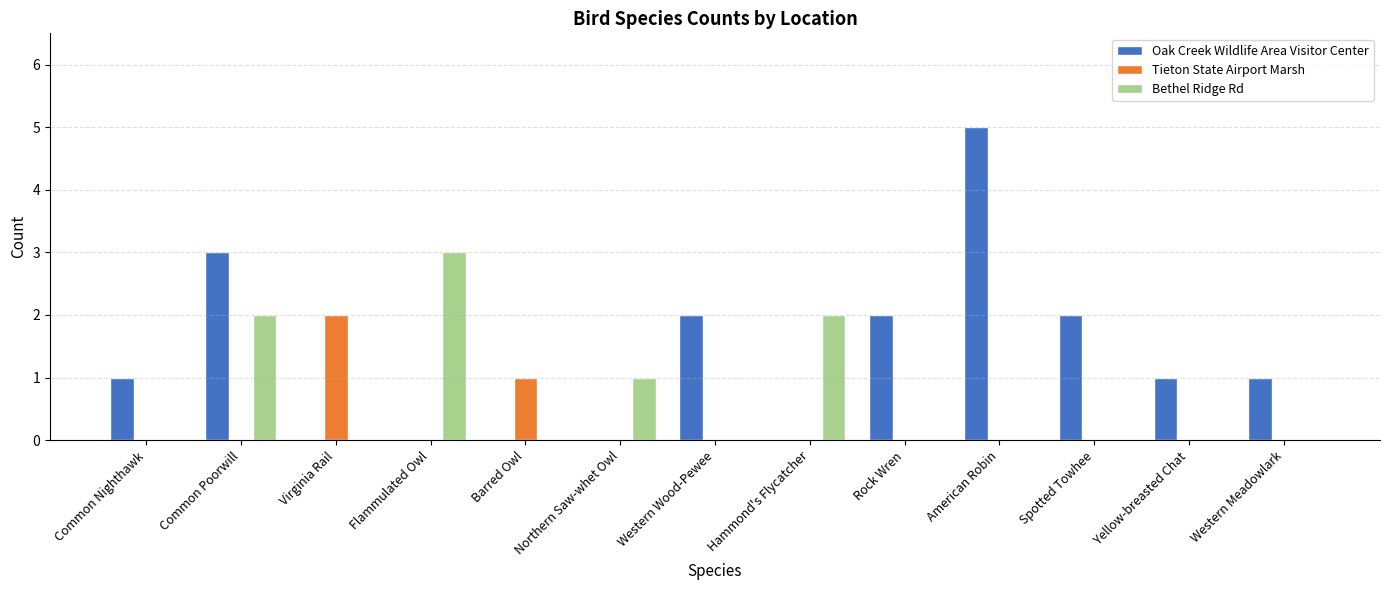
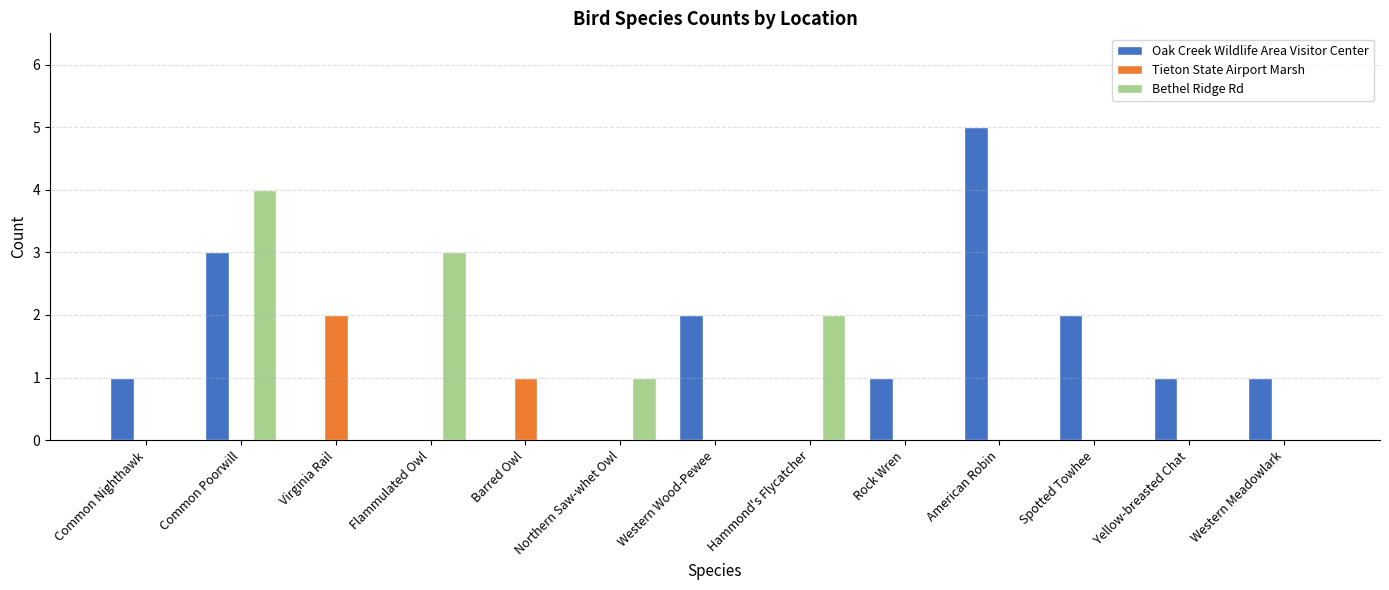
Bethel Ridge Rd, Common Poorwill: 2 -> 4
Oak Creek Wildlife Area Visitor Center, Rock Wren: 2 -> 1
